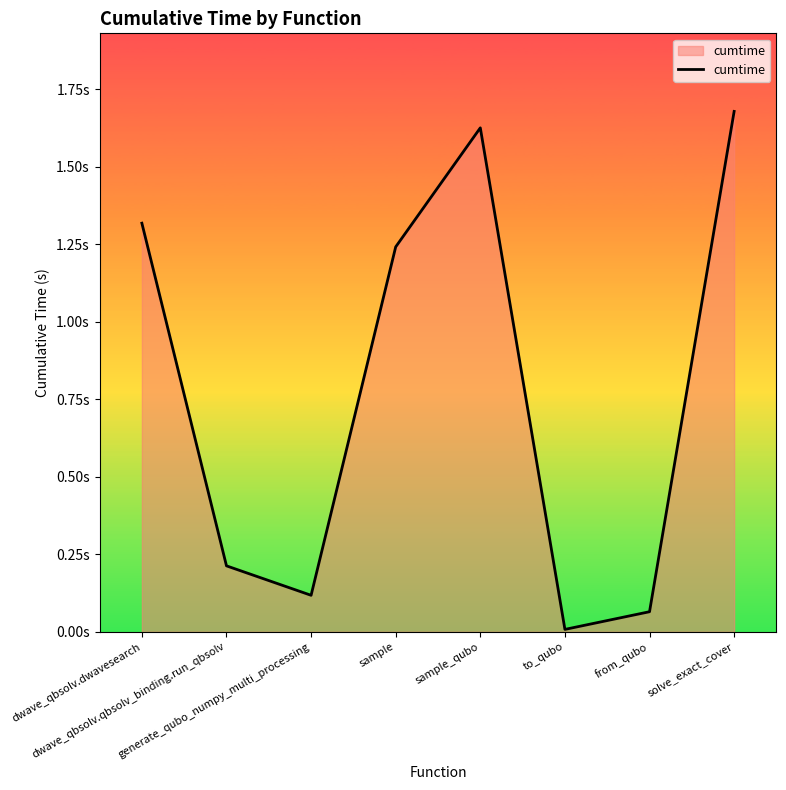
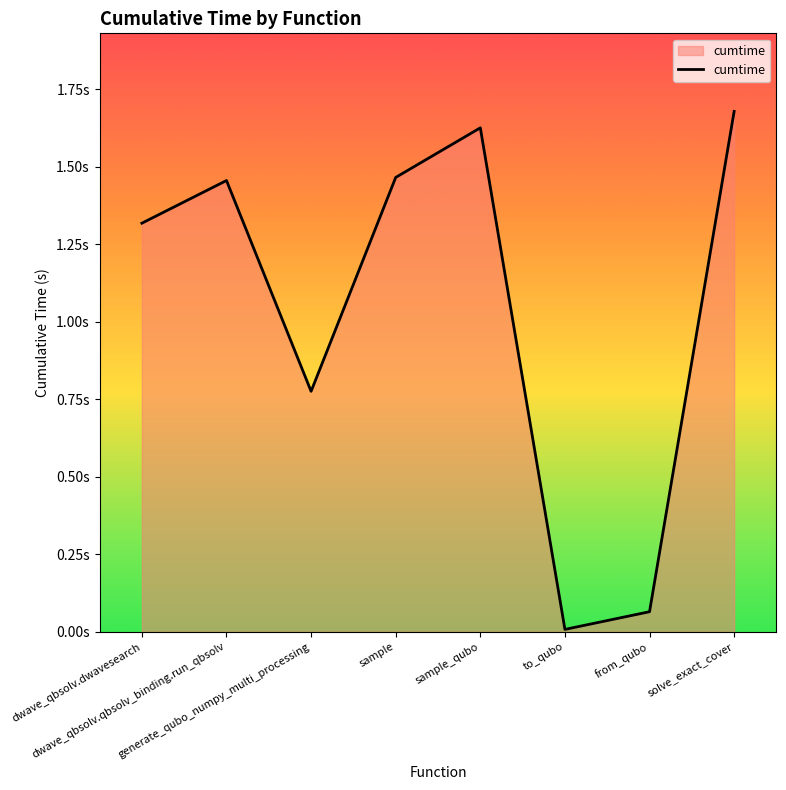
dwave_qbsolv.qbsolv_binding.run_qbsolv: 0.21s -> 1.46s
generate_qubo_numpy_multi_processing: 0.12s -> 0.78s
sample: 1.24s -> 1.47s
